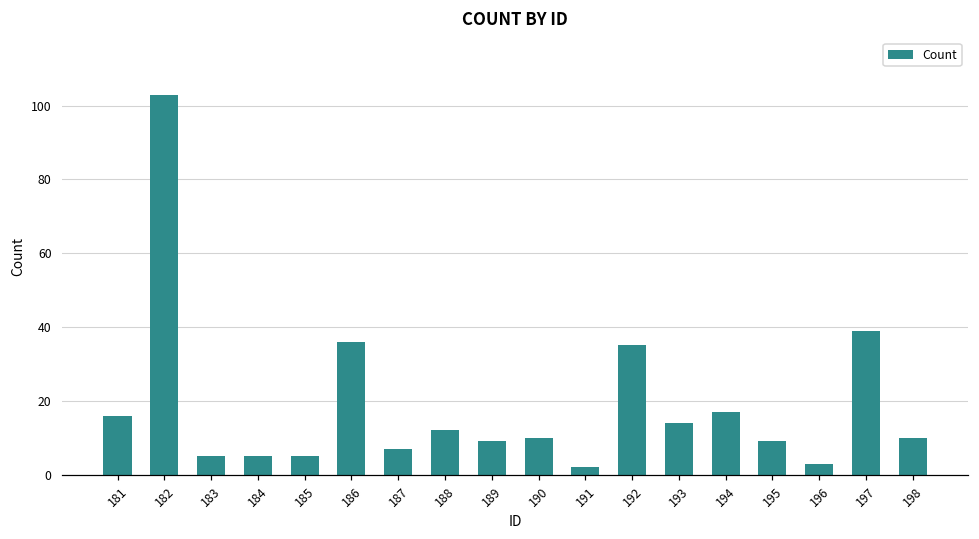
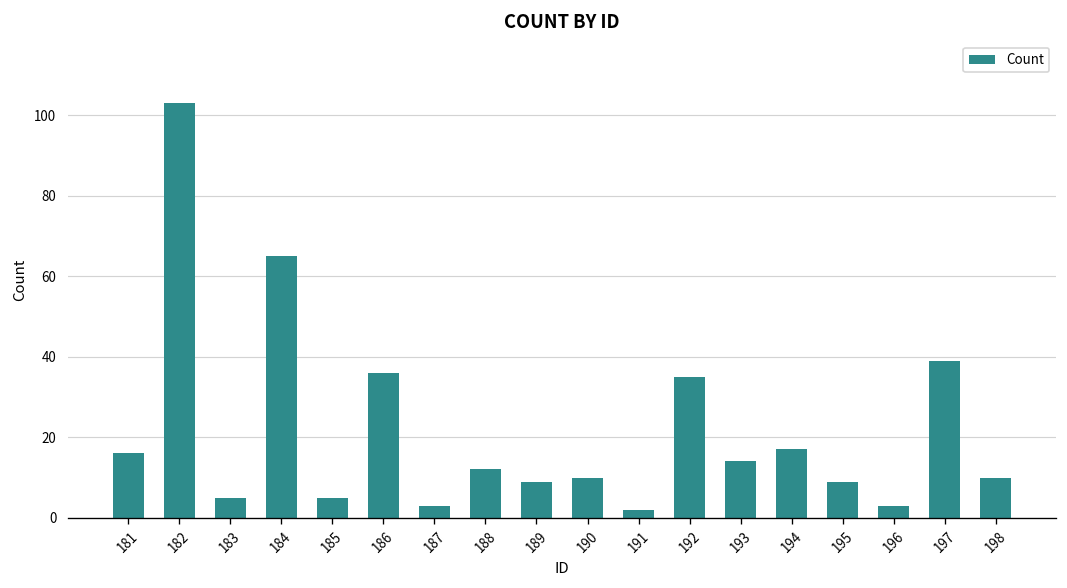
184: 5 -> 65
187: 7 -> 3
